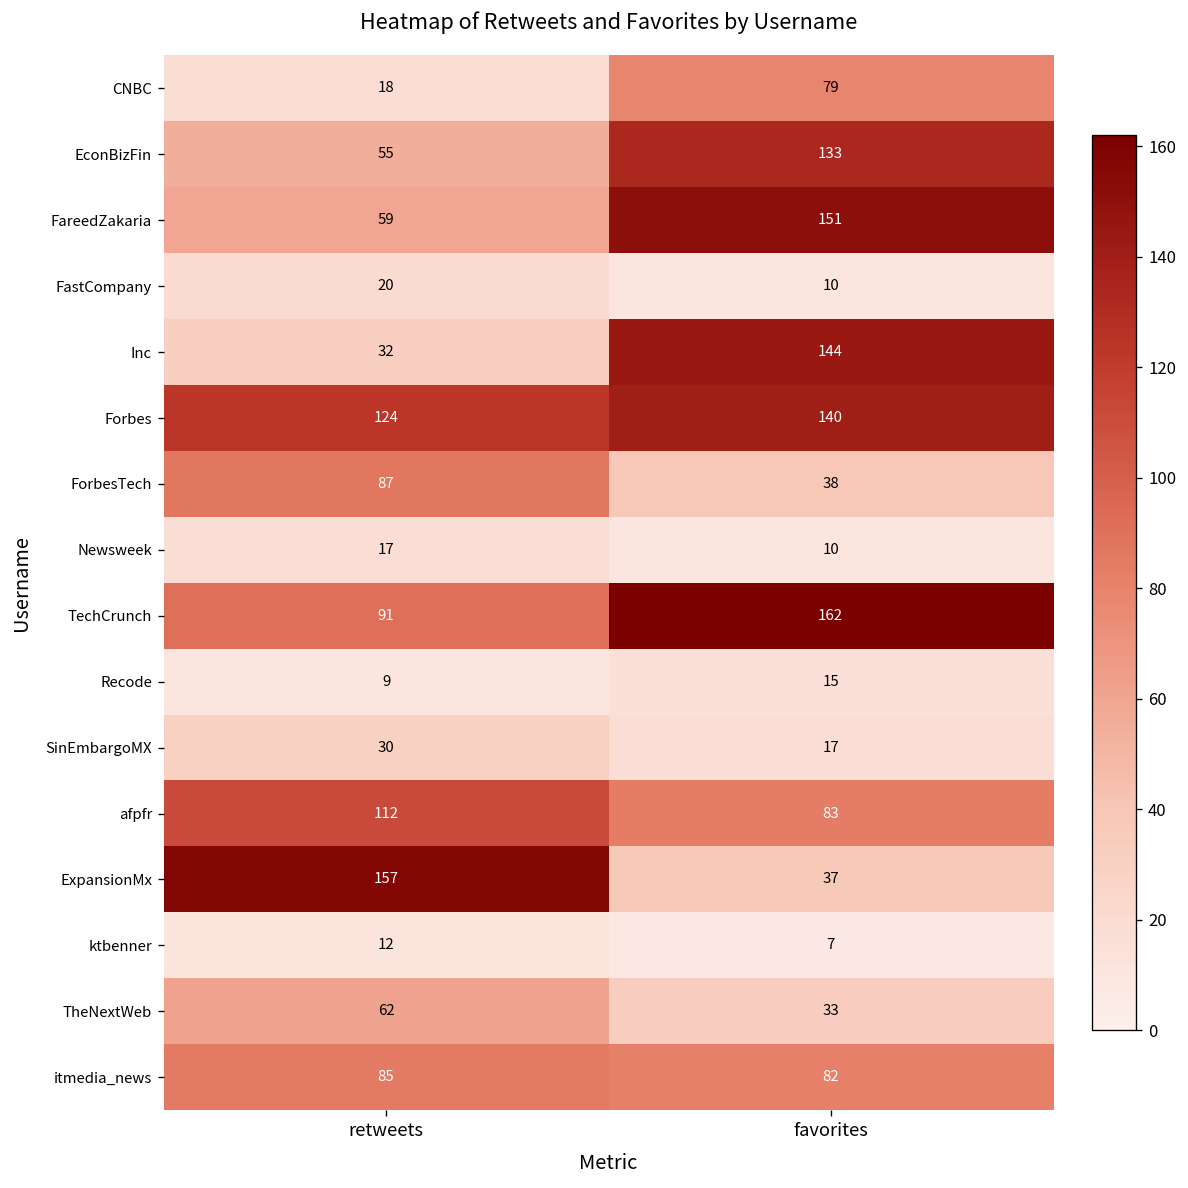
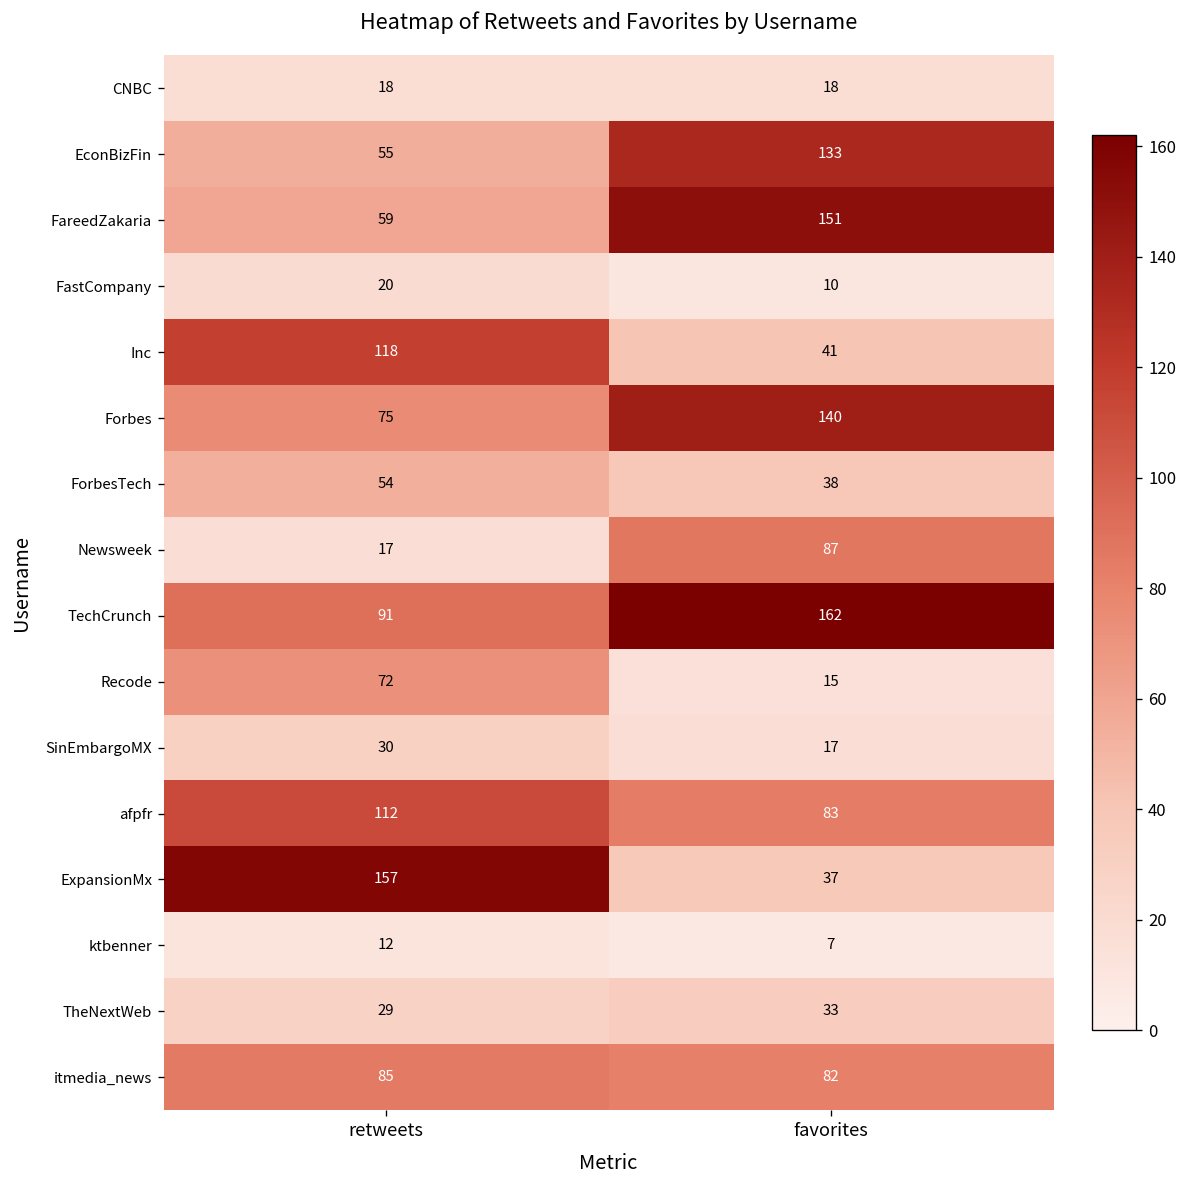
CNBC, favorites: 79 -> 18
Inc, retweets: 32 -> 118
Inc, favorites: 144 -> 41
Forbes, retweets: 124 -> 75
ForbesTech, retweets: 87 -> 54
Newsweek, favorites: 10 -> 87
Recode, retweets: 9 -> 72
TheNextWeb, retweets: 62 -> 29
